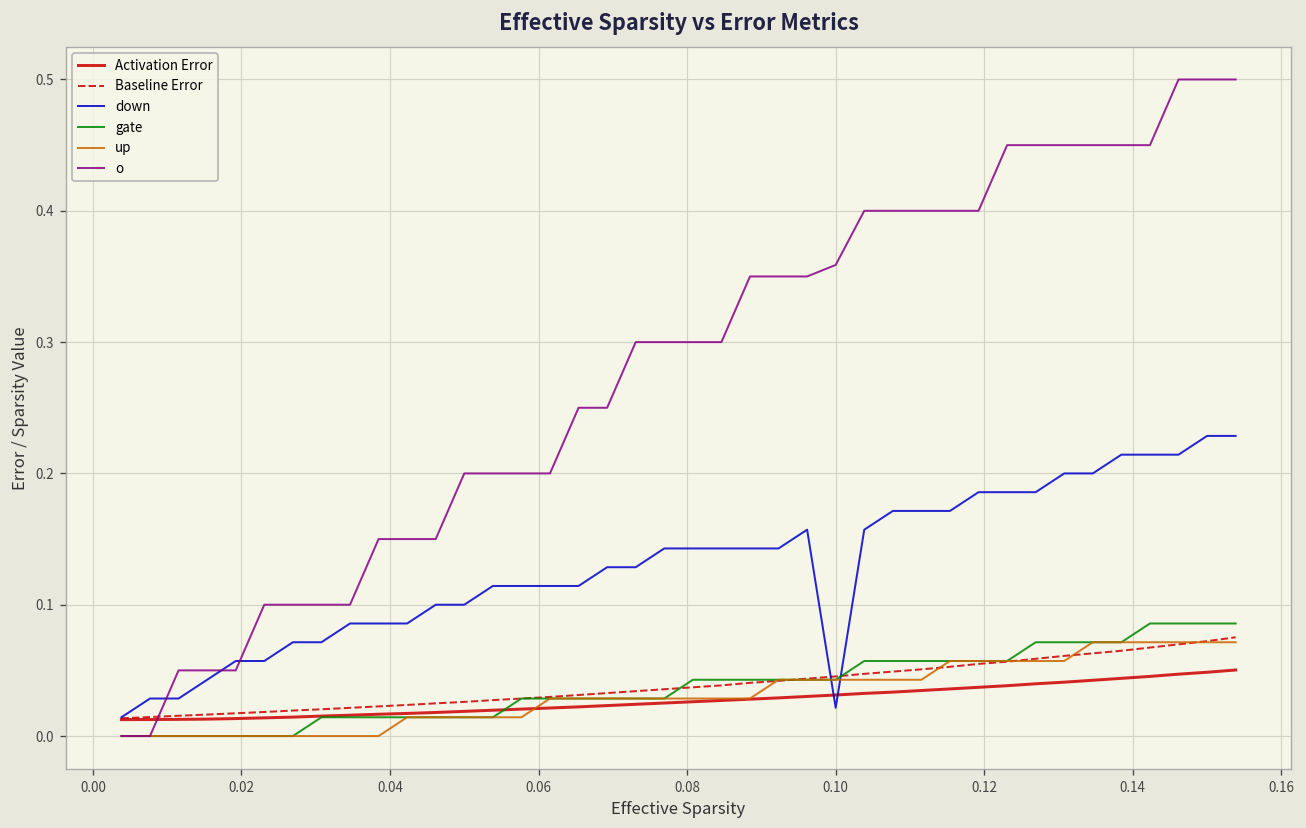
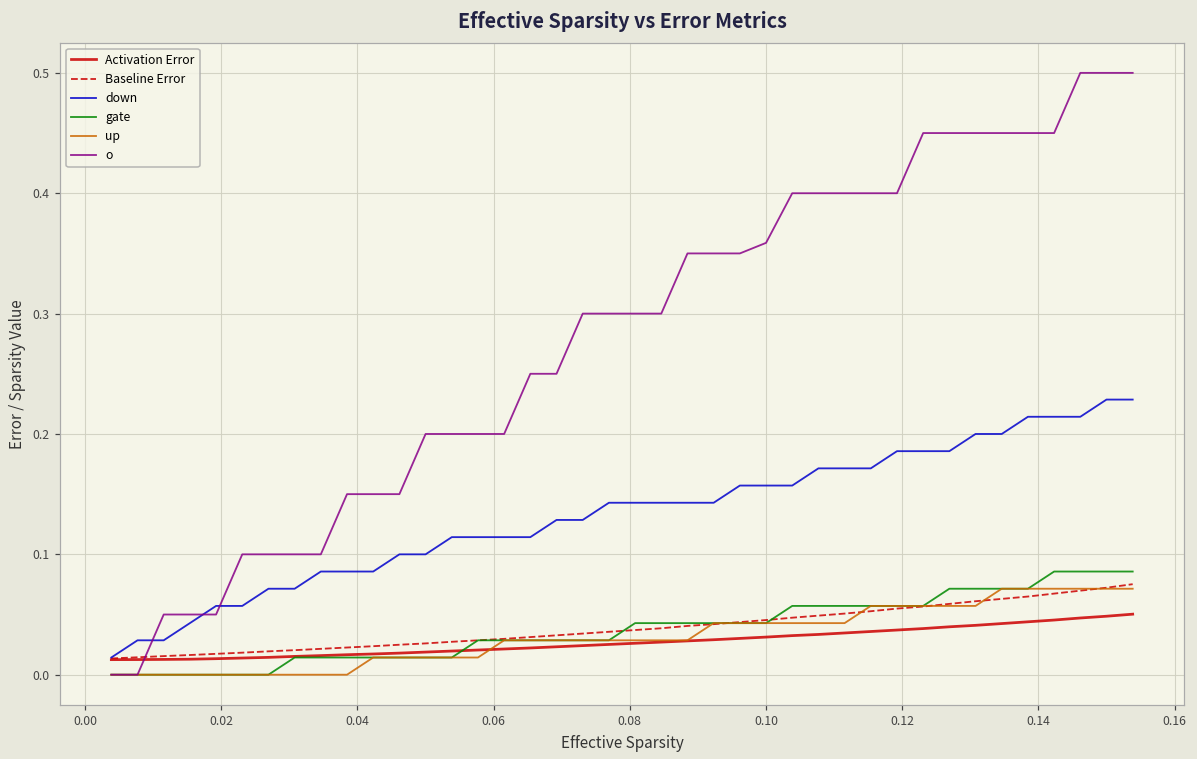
down, 0.10: 0.021 -> 0.157
